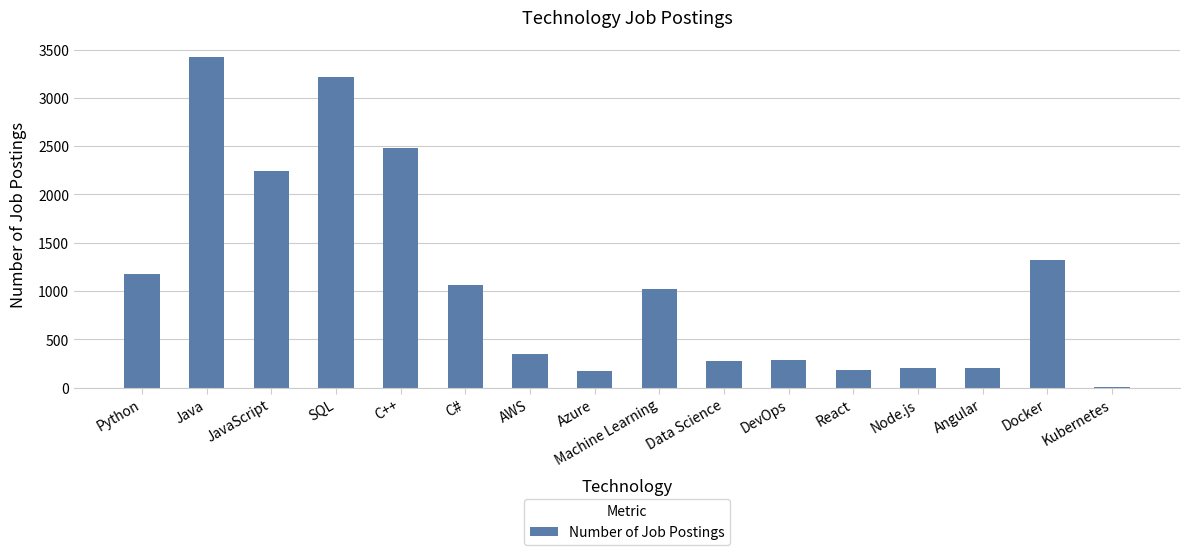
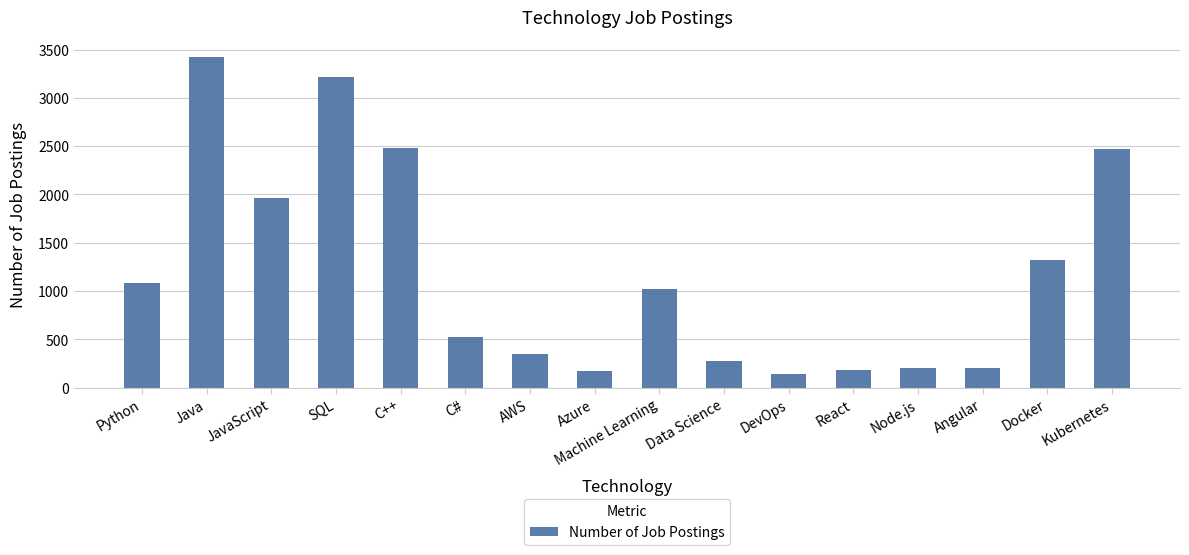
Python: 1200 -> 1100
JavaScript: 2200 -> 2000
C#: 1100 -> 500
DevOps: 300 -> 100
Kubernetes: 0 -> 2500
